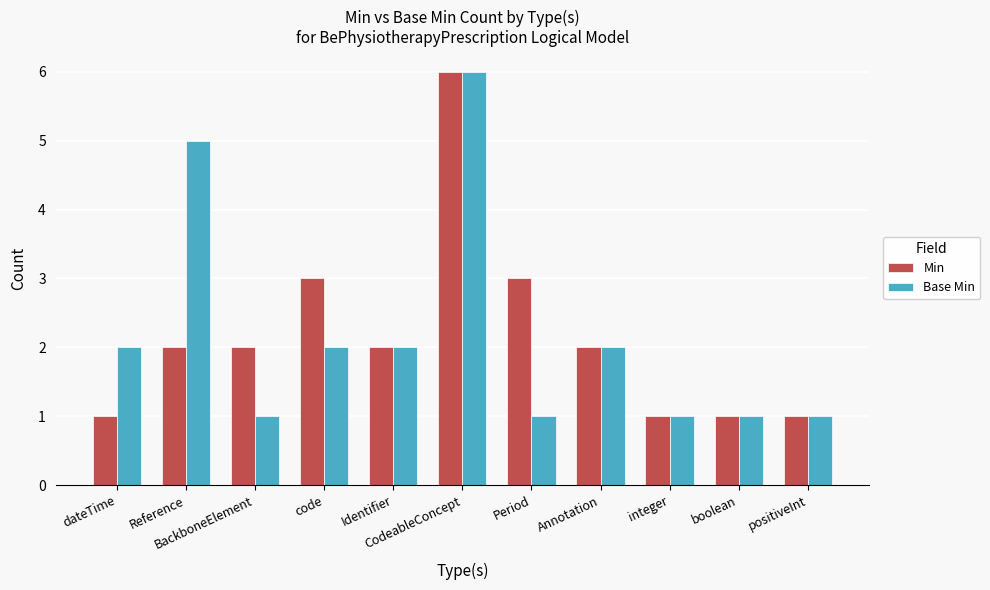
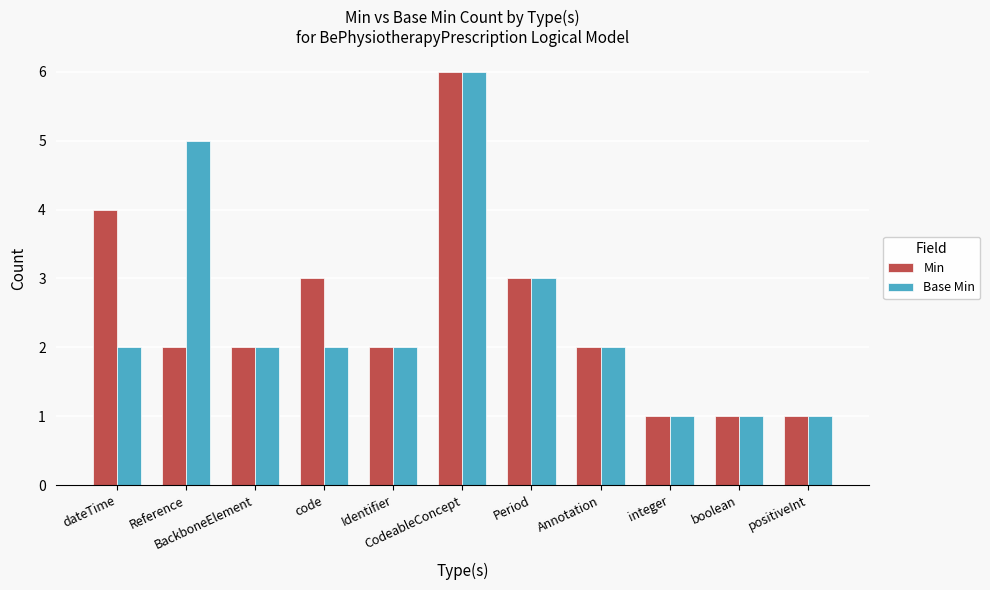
Min, dateTime: 1 -> 4
Base Min, BackboneElement: 1 -> 2
Base Min, Period: 1 -> 3
